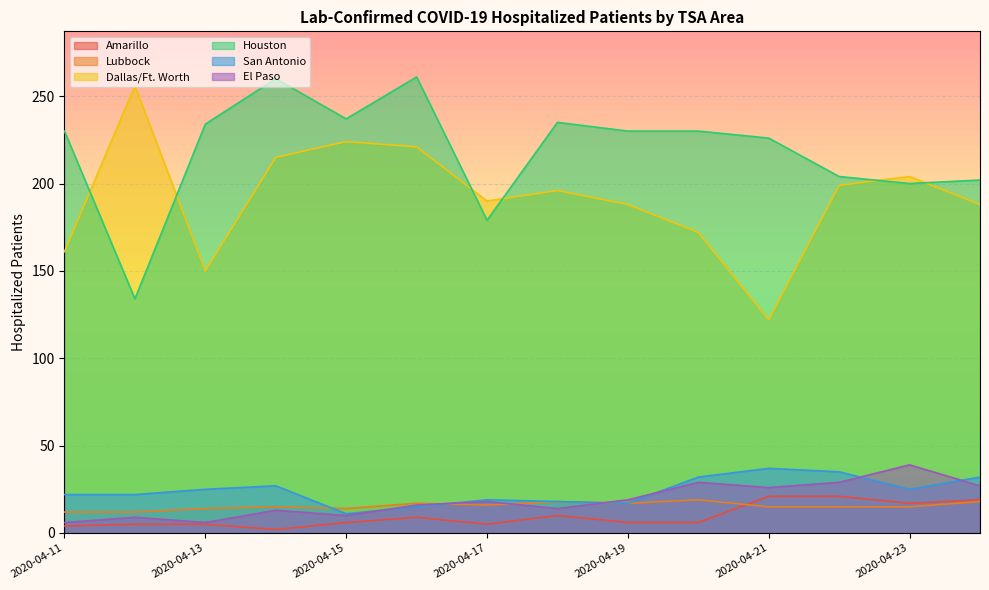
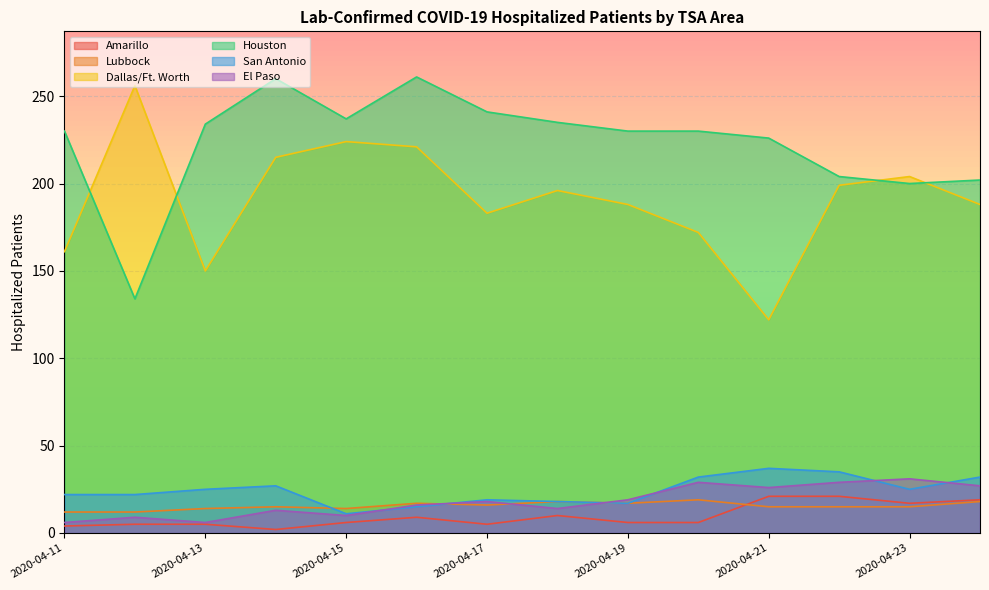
Dallas/Ft. Worth, 2020-04-17: 190 -> 183
Houston, 2020-04-17: 179 -> 241
El Paso, 2020-04-23: 39 -> 31
